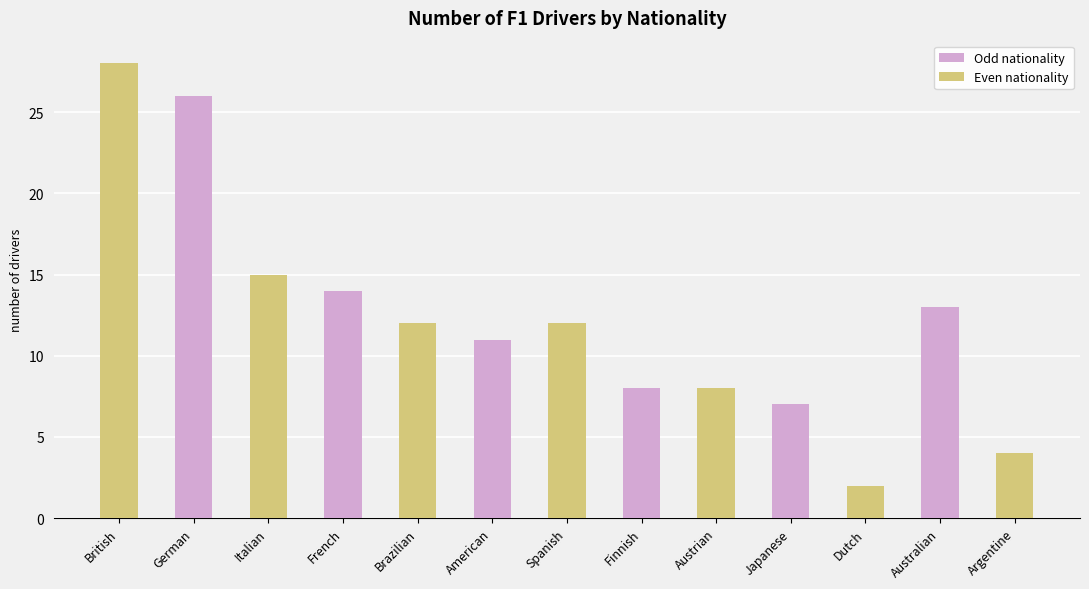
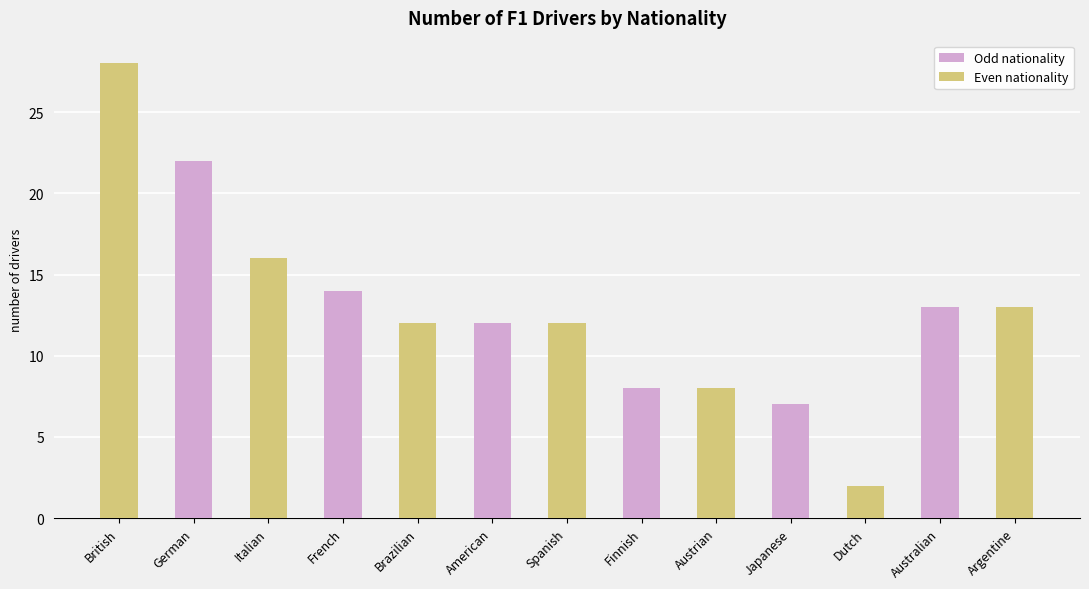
German: 26 -> 22
Italian: 15 -> 16
American: 11 -> 12
Argentine: 4 -> 13
